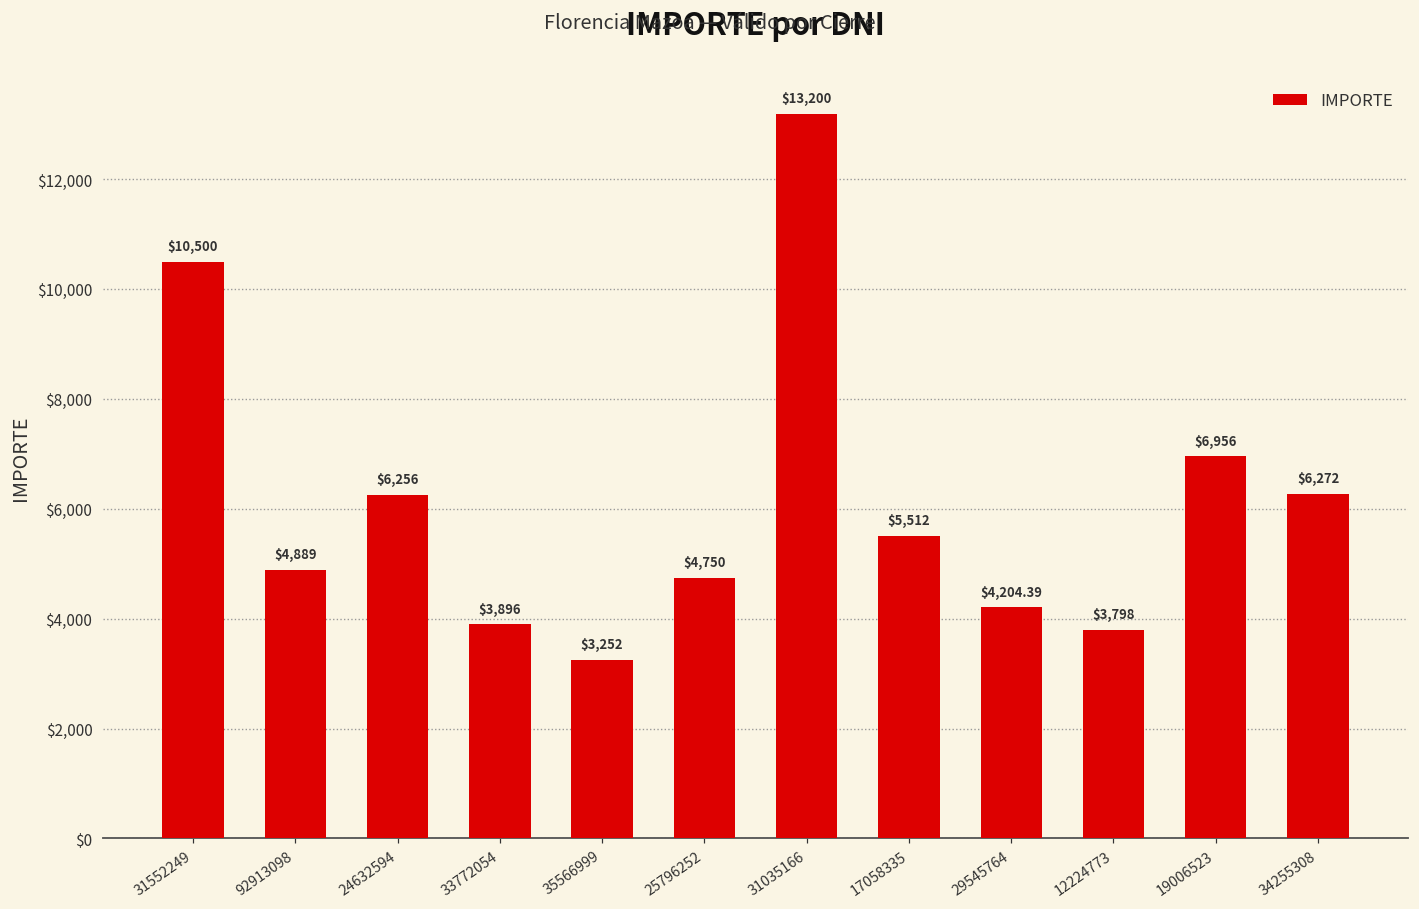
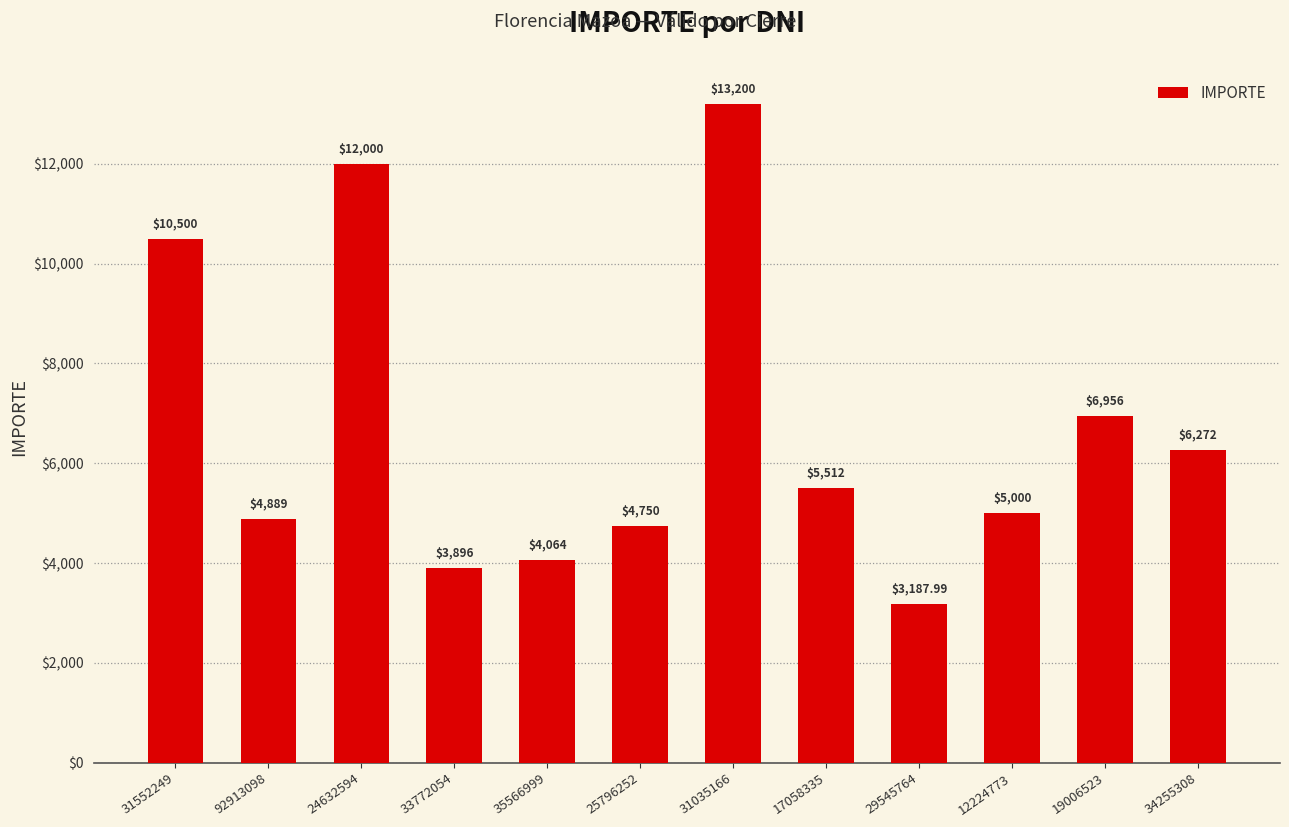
24632594: $6,256 -> $12,000
35566999: $3,252 -> $4,064
29545764: $4,204.39 -> $3,187.99
12224773: $3,798 -> $5,000
